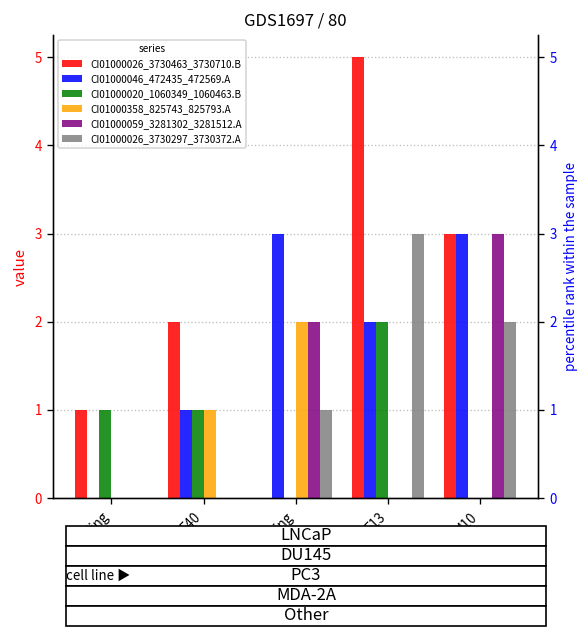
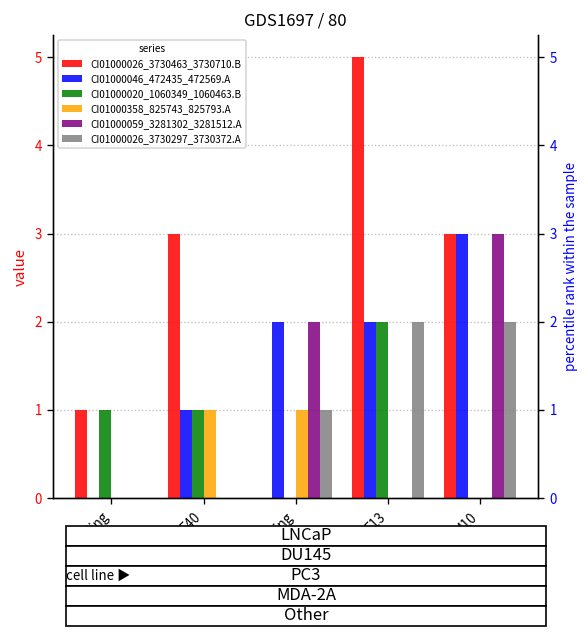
CI01000026_3730463_3730710.B, F40: 2 -> 3
CI01000046_472435_472569.A, 1jing: 3 -> 2
CI01000358_825743_825793.A, 1jing: 2 -> 1
CI01000026_3730297_3730372.A, F13: 3 -> 2
